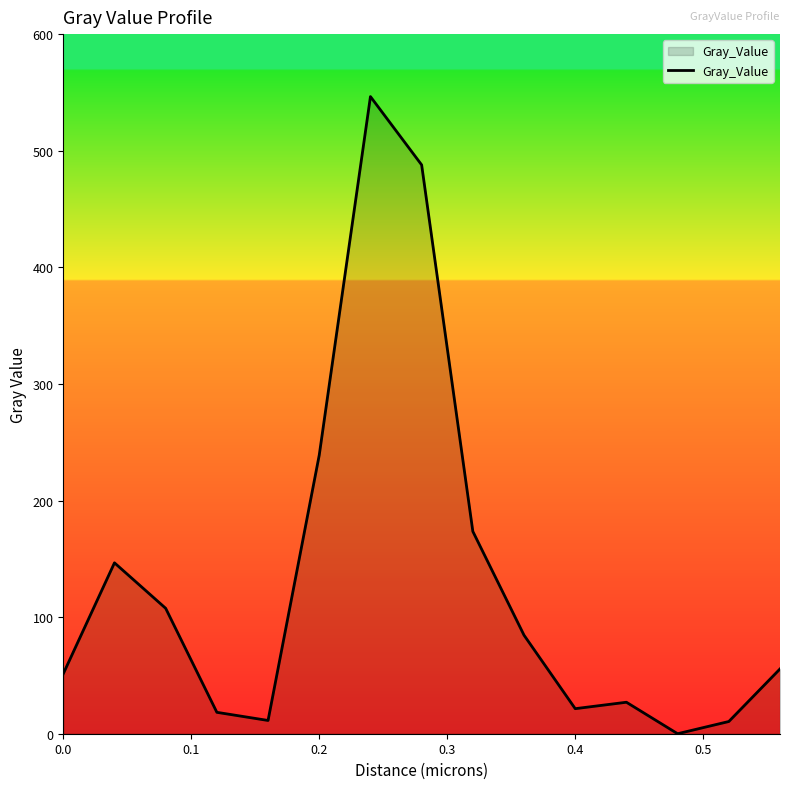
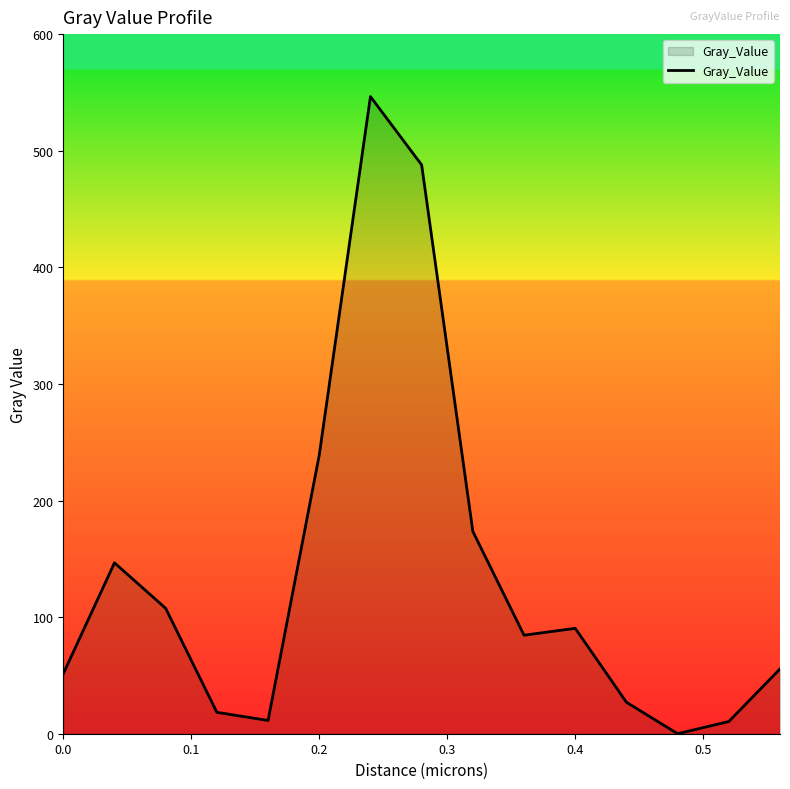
0.4: 21 -> 90
